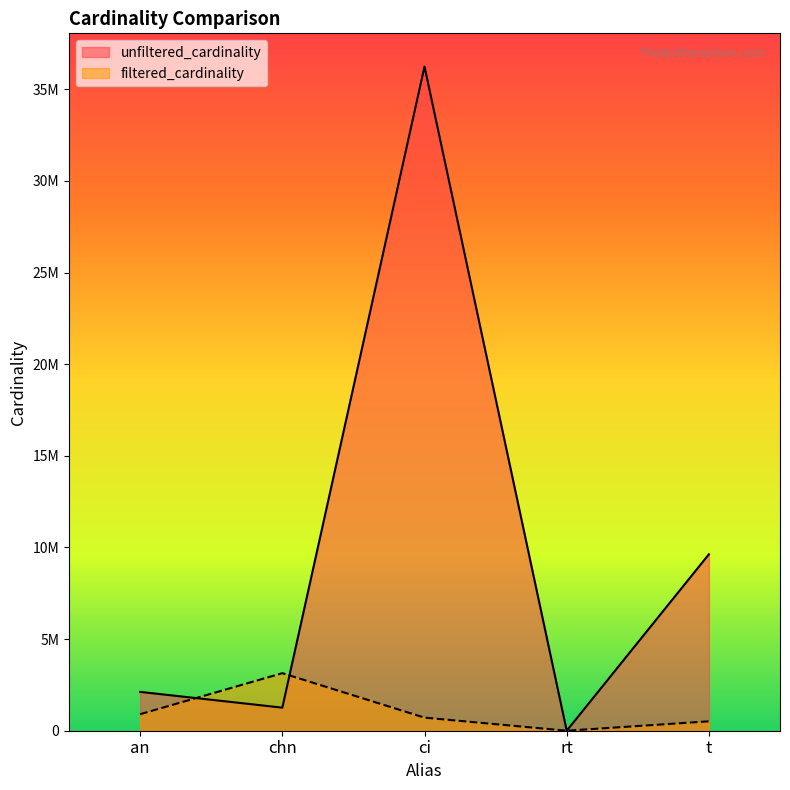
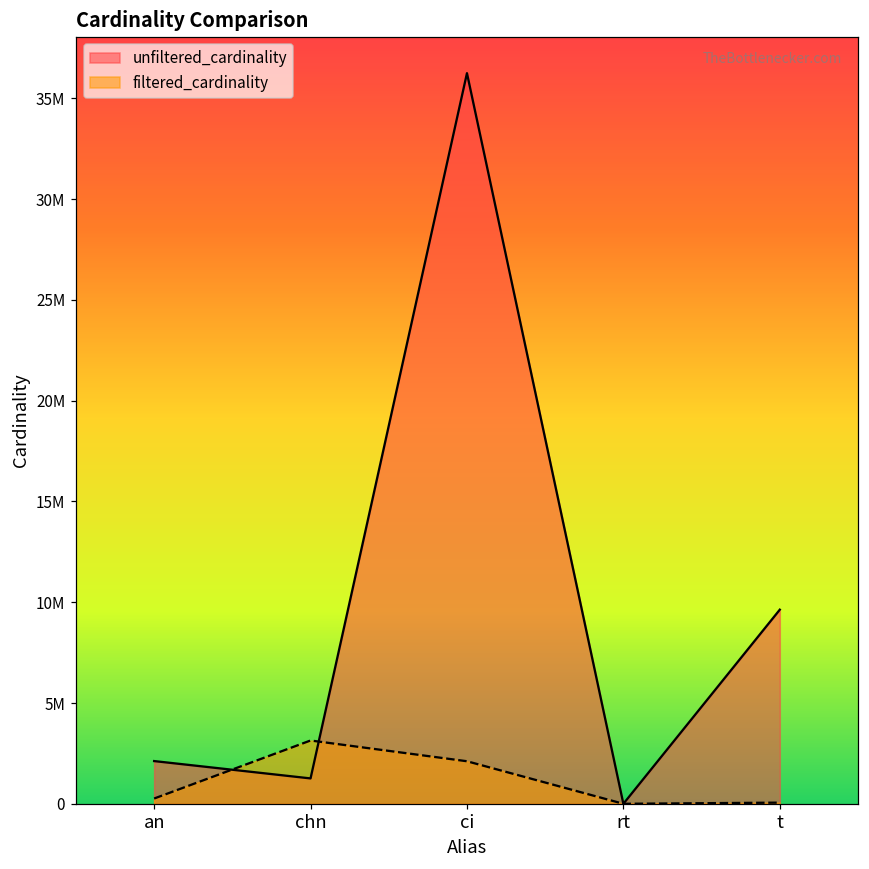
filtered_cardinality, an: 900000 -> 300000
filtered_cardinality, ci: 700000 -> 2100000
filtered_cardinality, t: 500000 -> 100000
